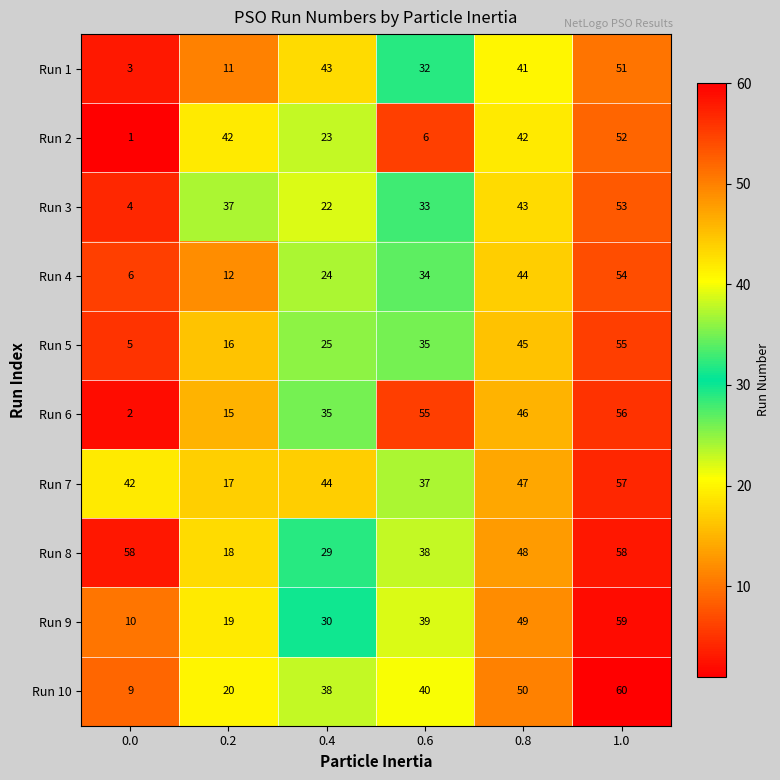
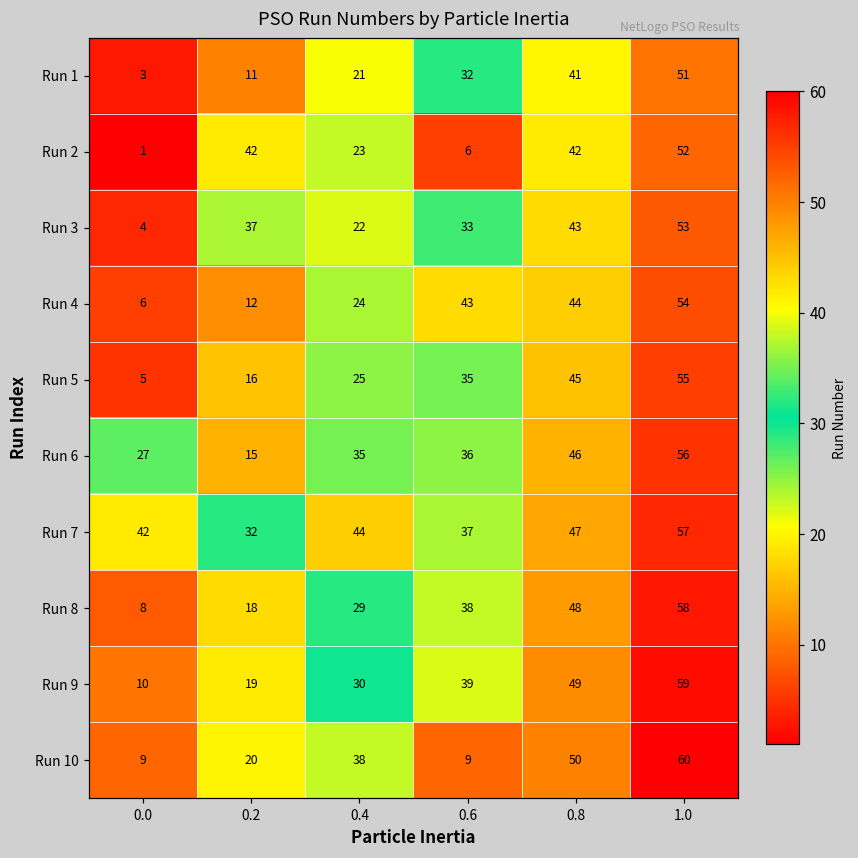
Run 1, 0.4: 43 -> 21
Run 4, 0.6: 34 -> 43
Run 6, 0.0: 2 -> 27
Run 6, 0.6: 55 -> 36
Run 7, 0.2: 17 -> 32
Run 8, 0.0: 58 -> 8
Run 10, 0.6: 40 -> 9
